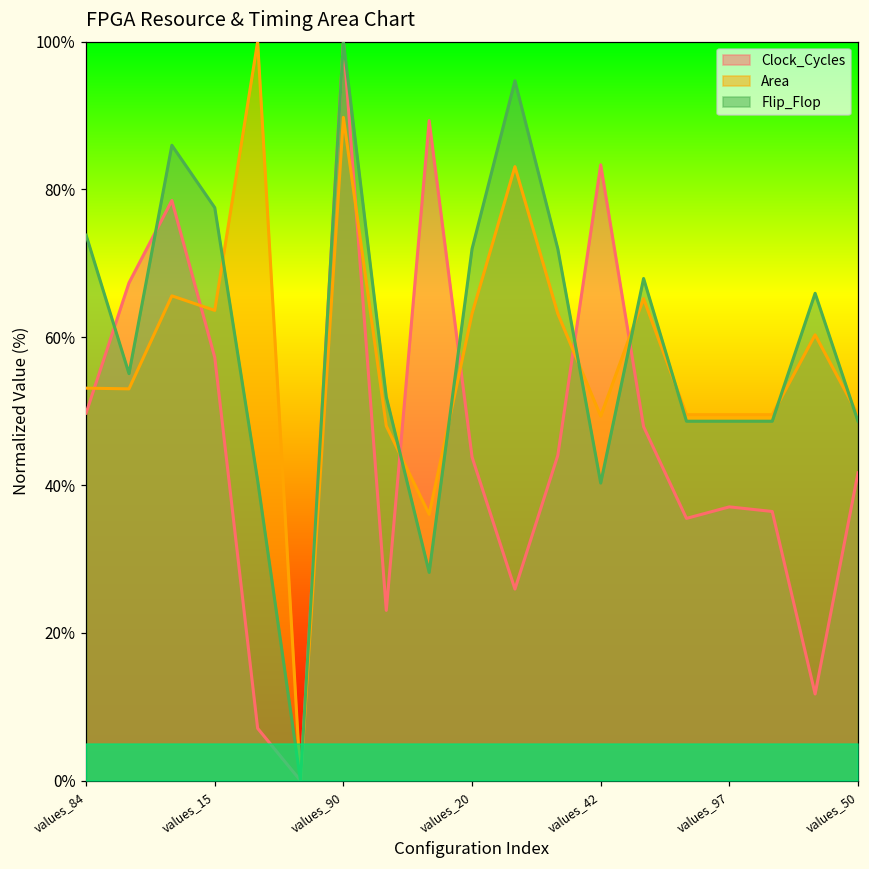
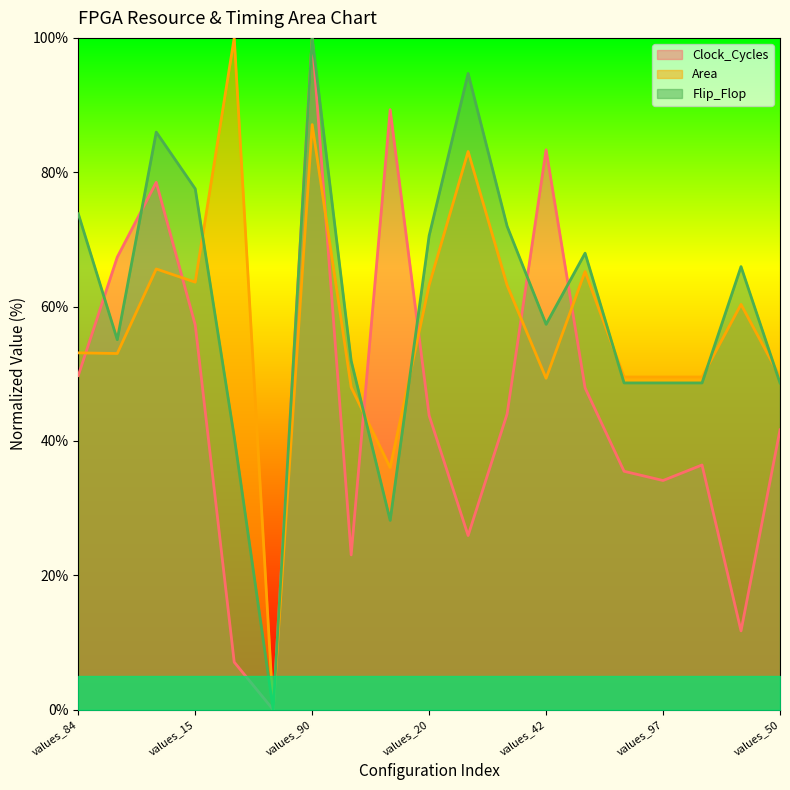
Area, values_90: 90% -> 87%
Flip_Flop, values_20: 72% -> 71%
Flip_Flop, values_42: 40% -> 57%
Clock_Cycles, values_97: 37% -> 34%
